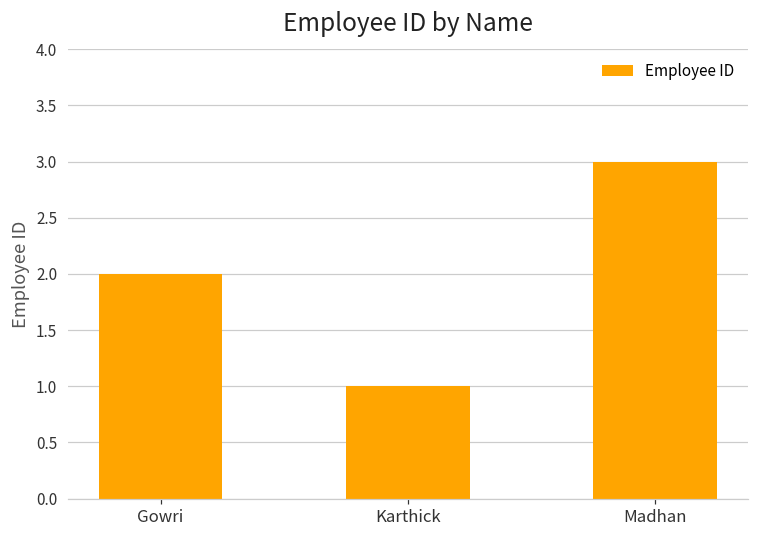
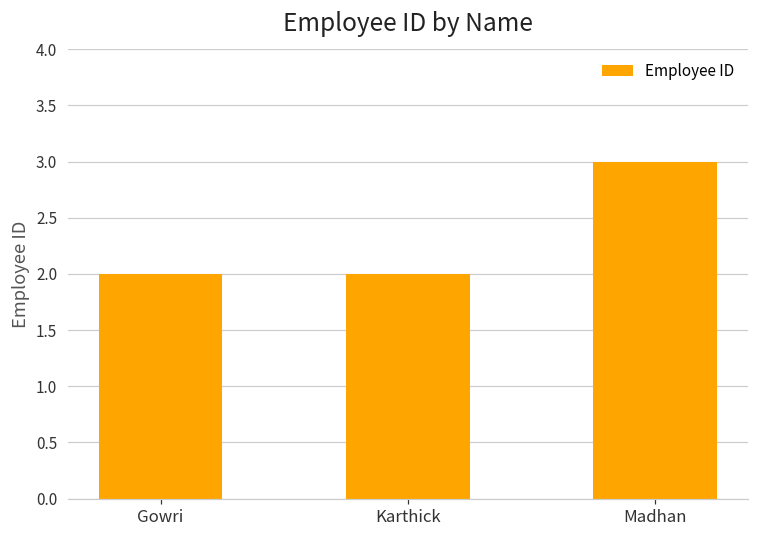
Karthick: 1 -> 2
